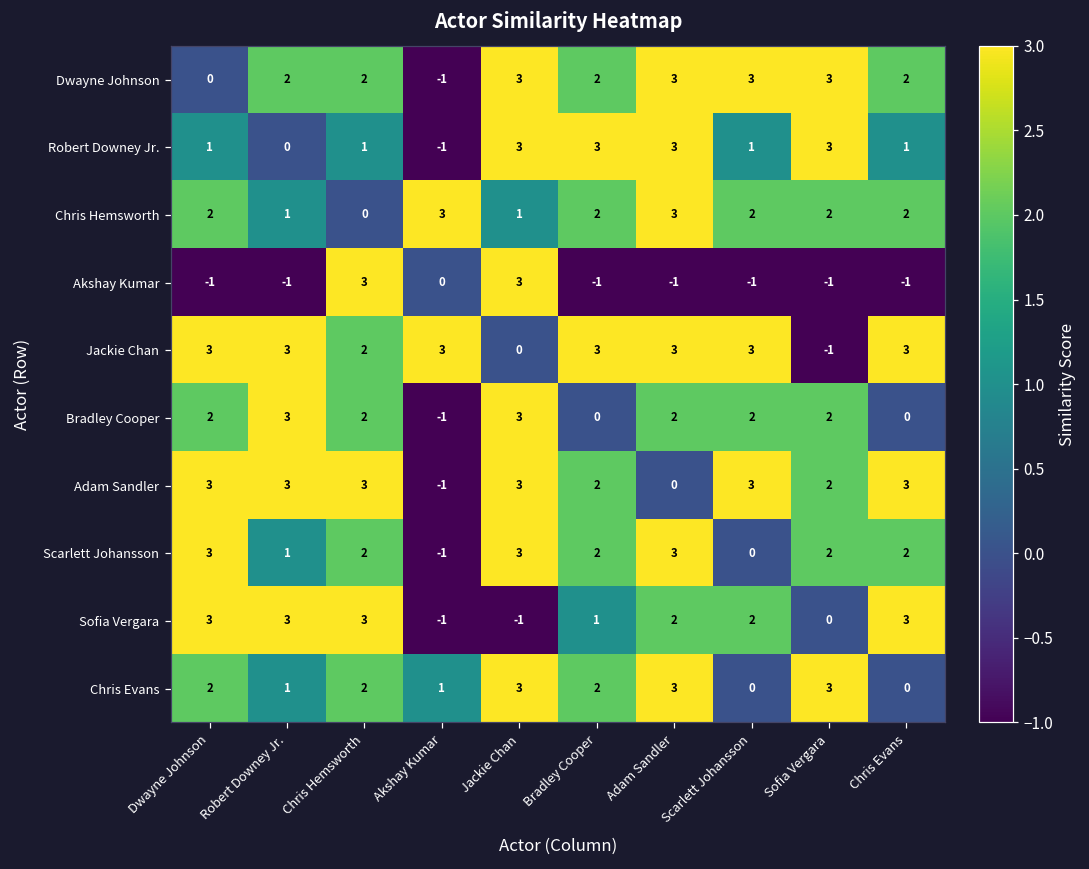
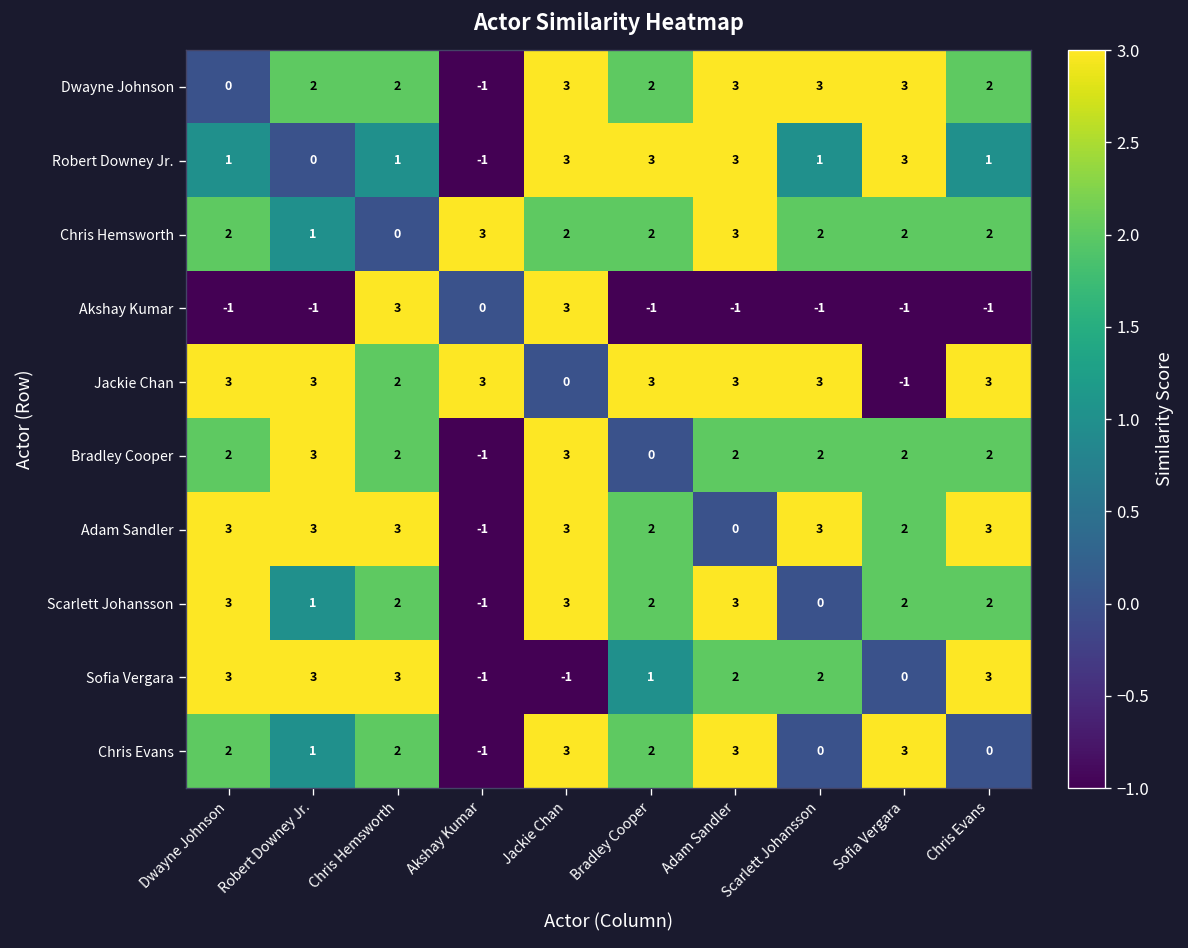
Chris Hemsworth, Jackie Chan: 1 -> 2
Bradley Cooper, Chris Evans: 0 -> 2
Chris Evans, Akshay Kumar: 1 -> -1
